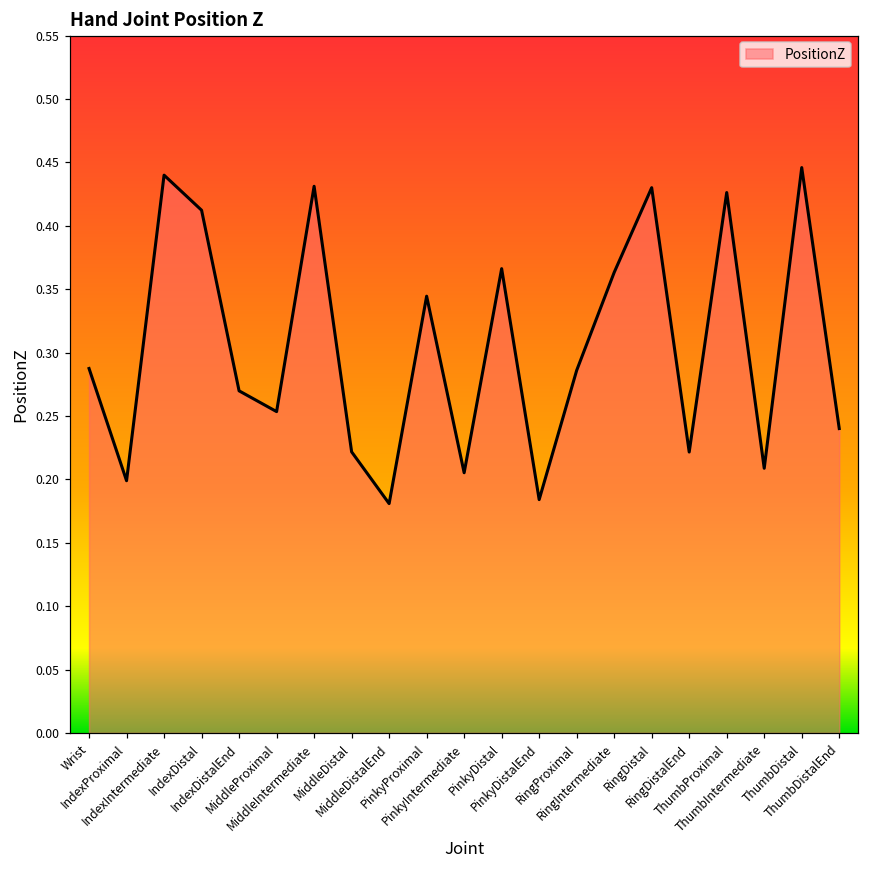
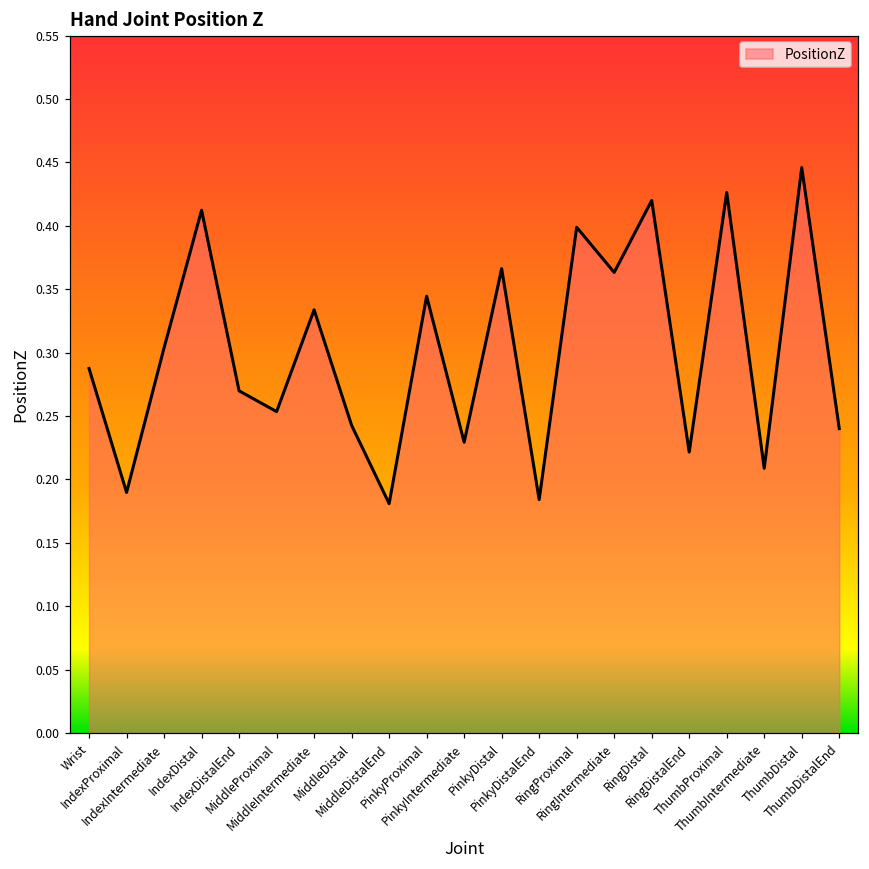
IndexProximal: 0.199 -> 0.190
IndexIntermediate: 0.440 -> 0.304
MiddleIntermediate: 0.431 -> 0.334
MiddleDistal: 0.222 -> 0.243
PinkyIntermediate: 0.205 -> 0.229
RingProximal: 0.286 -> 0.399
RingDistal: 0.430 -> 0.420
